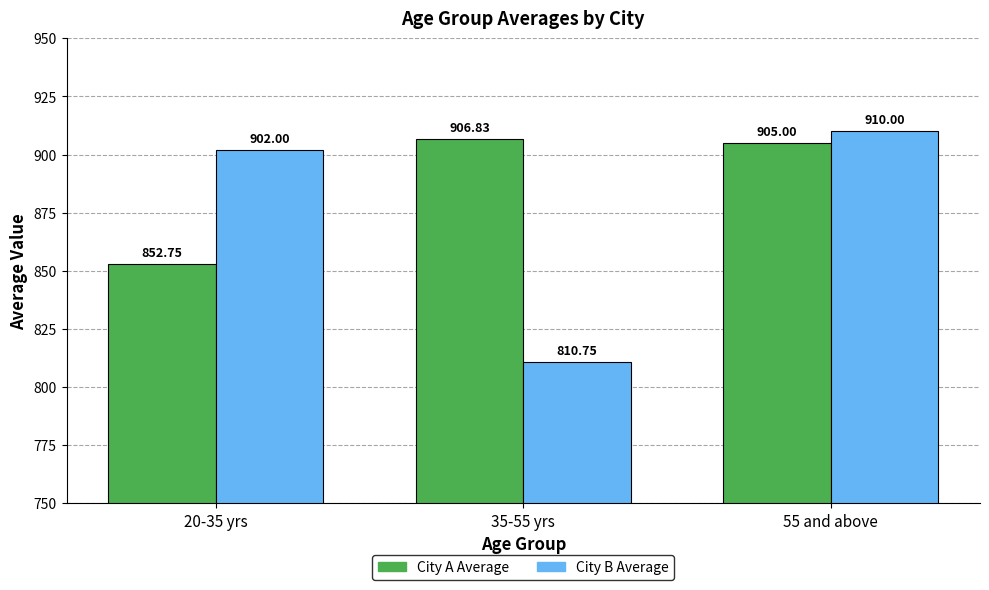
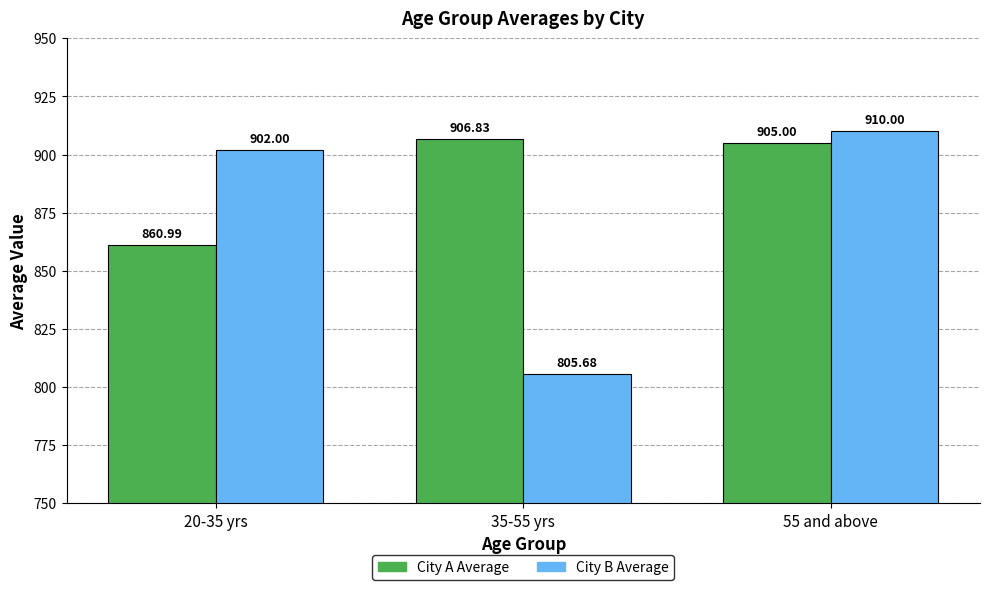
City A Average, 20-35 yrs: 852.75 -> 860.99
City B Average, 35-55 yrs: 810.75 -> 805.68
